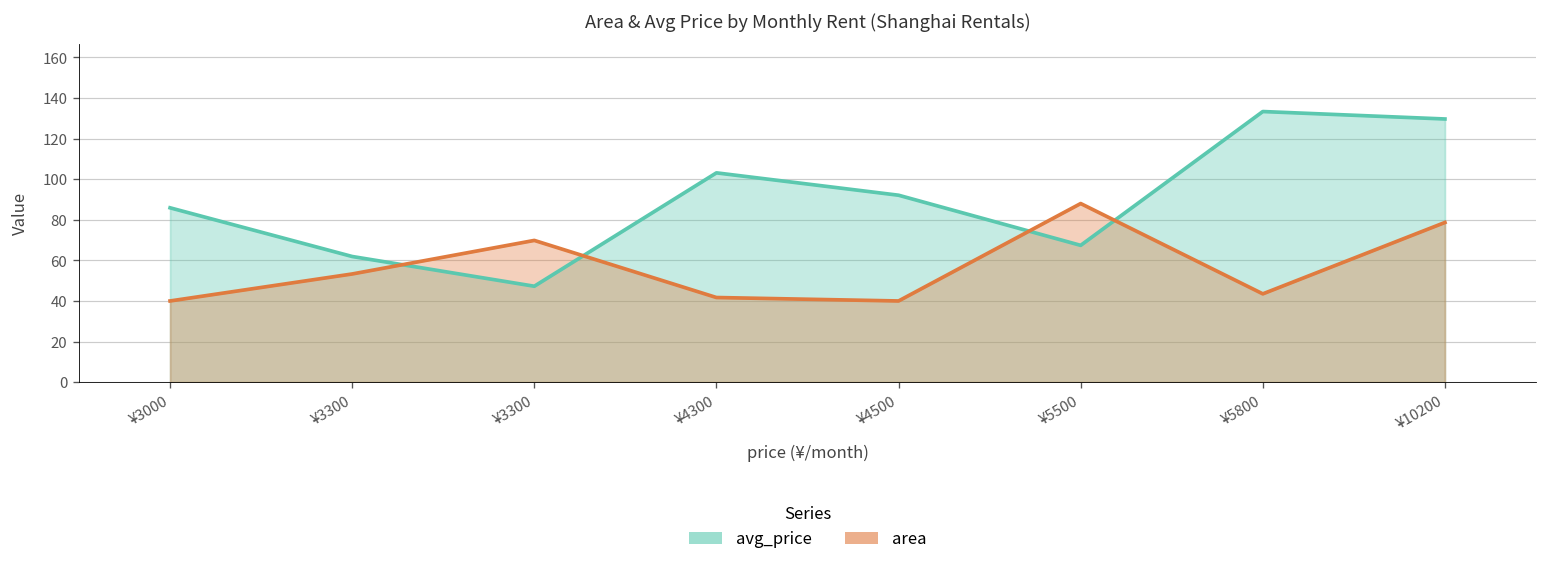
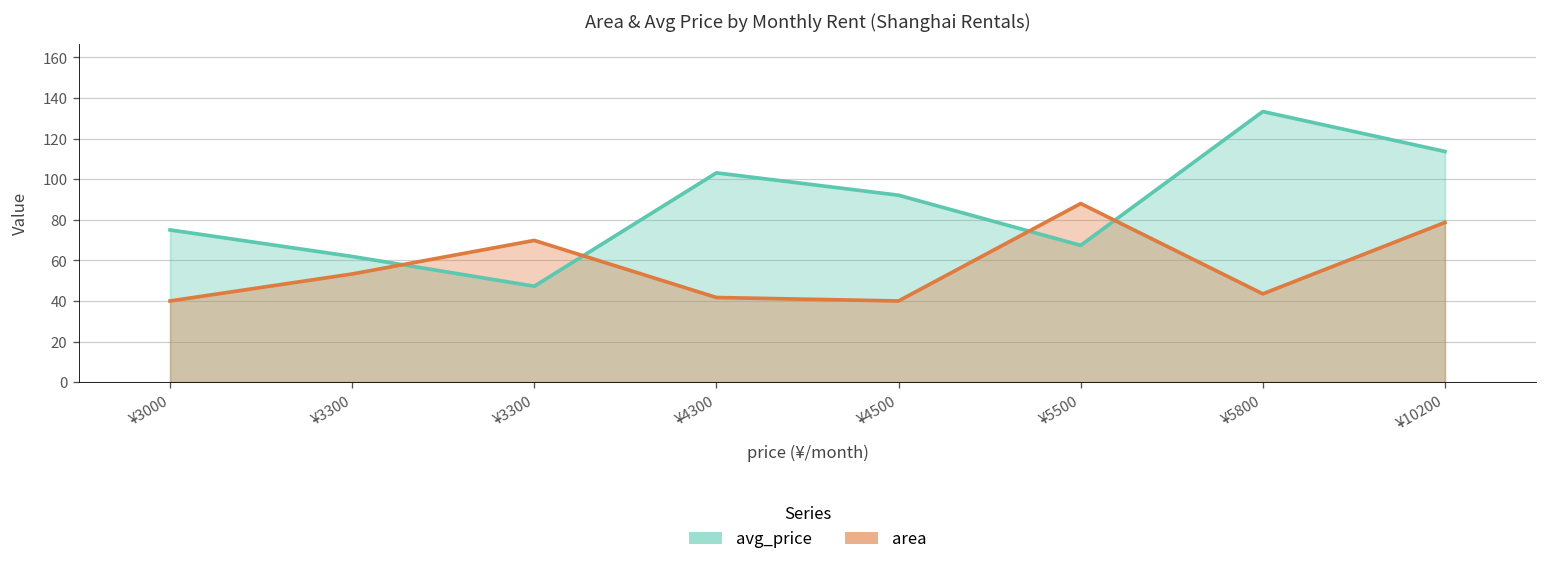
avg_price, ¥3000: 86 -> 75
avg_price, ¥10200: 130 -> 114
